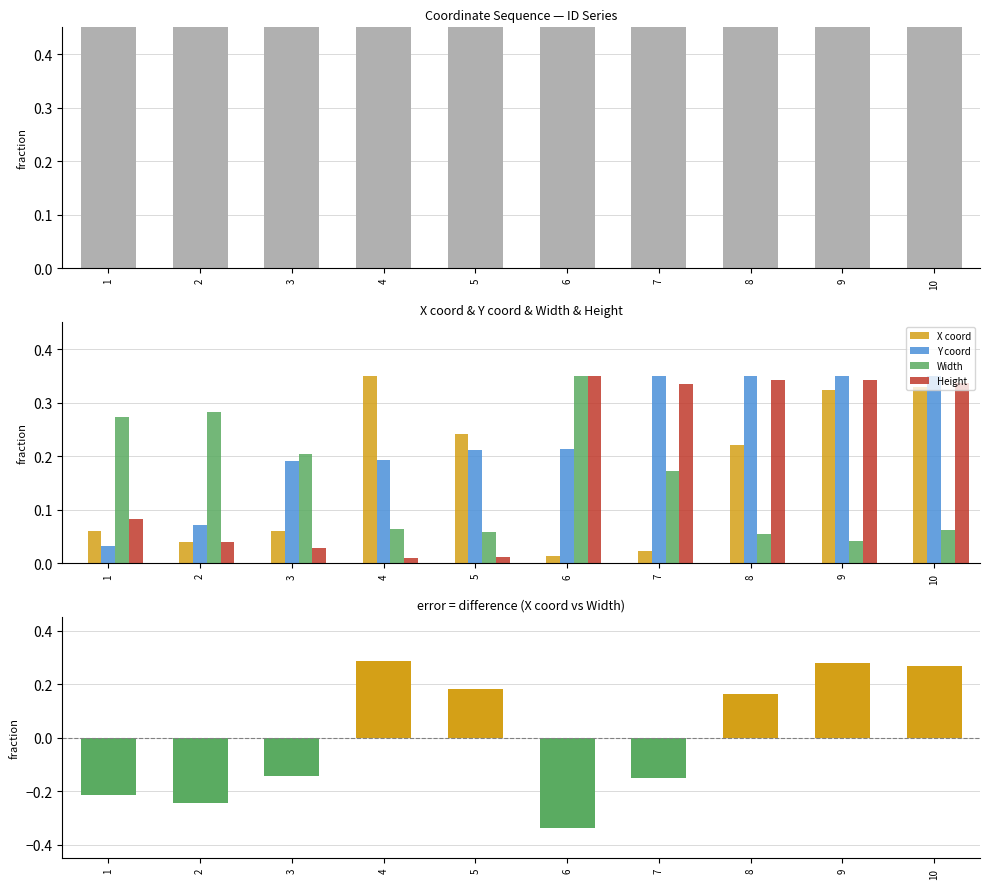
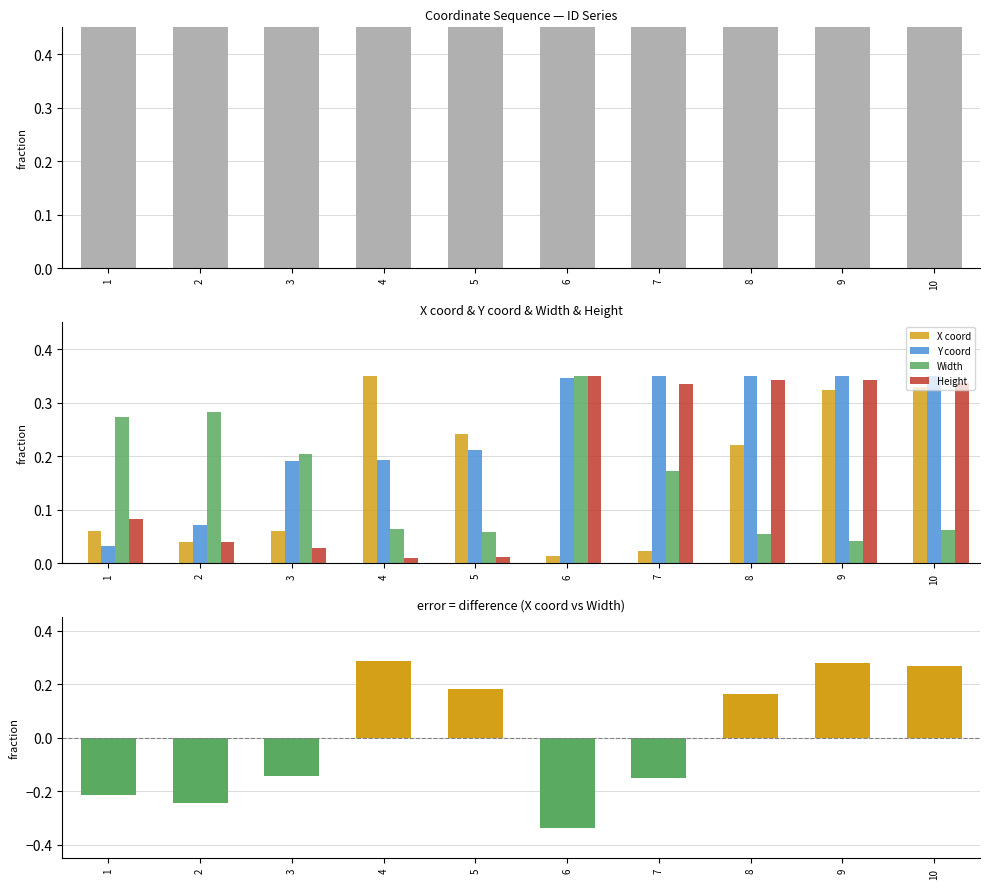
X coord & Y coord & Width & Height, Y coord, 6: 0.21 -> 0.35
